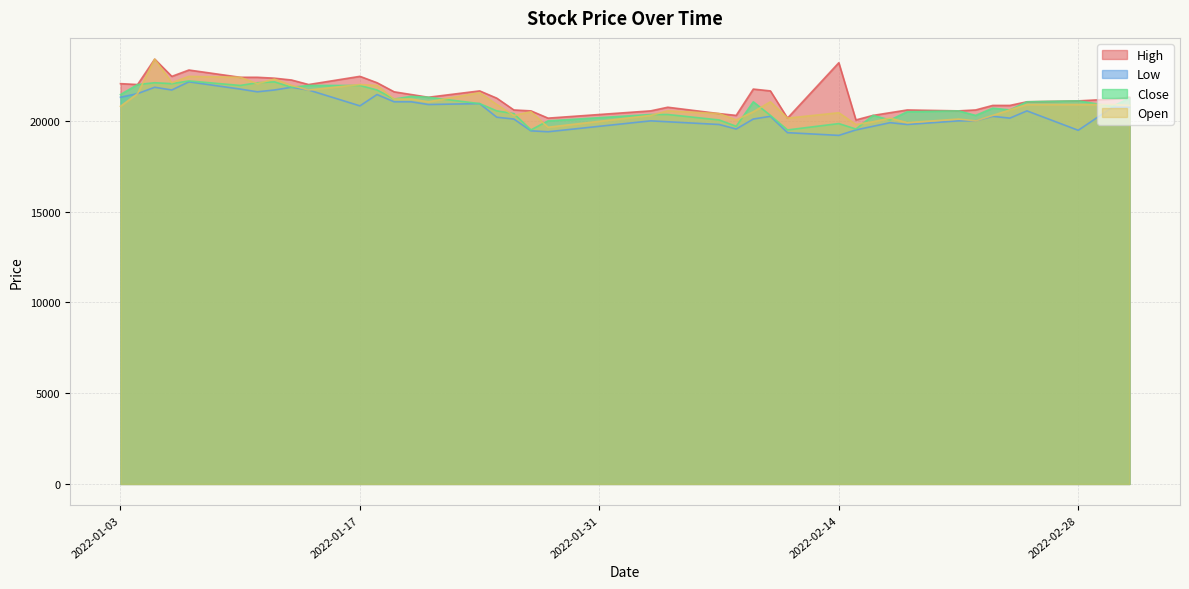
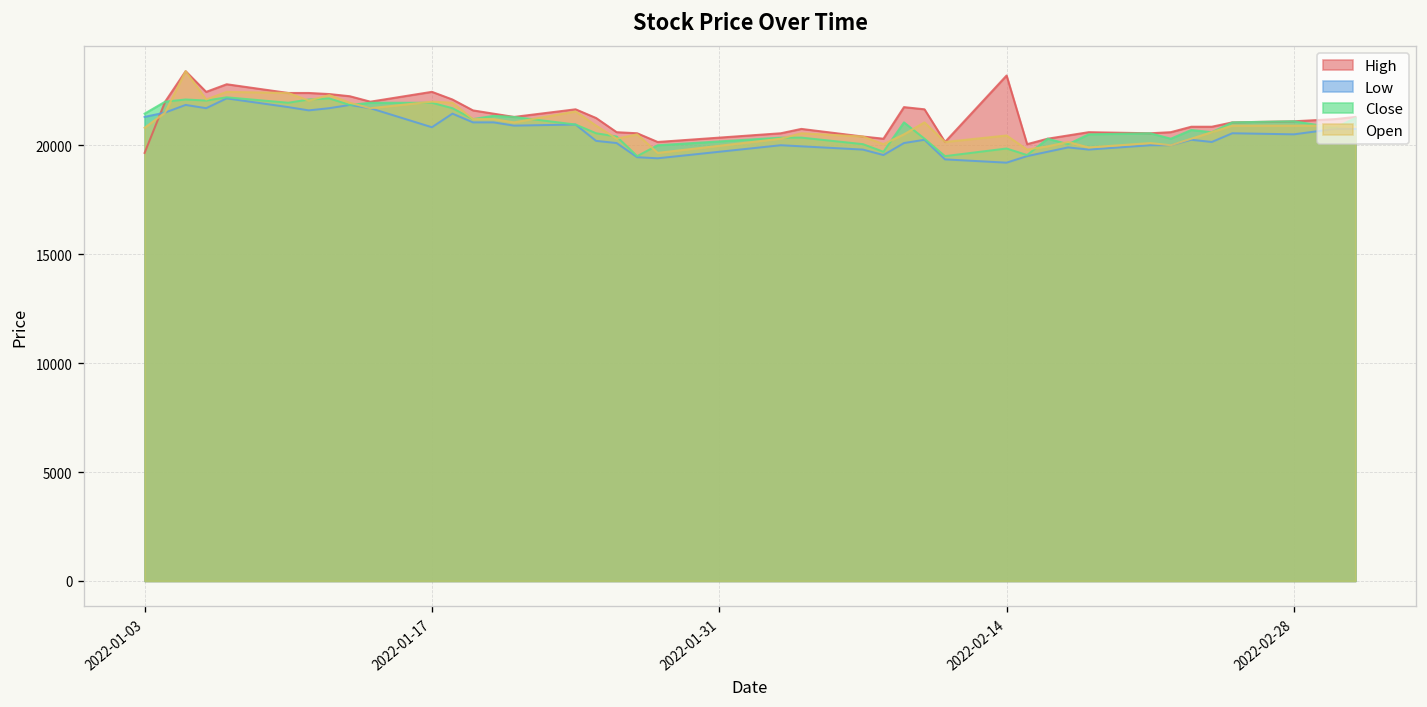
High, 2022-01-03: 22100 -> 19600
Low, 2022-02-28: 19500 -> 20500
